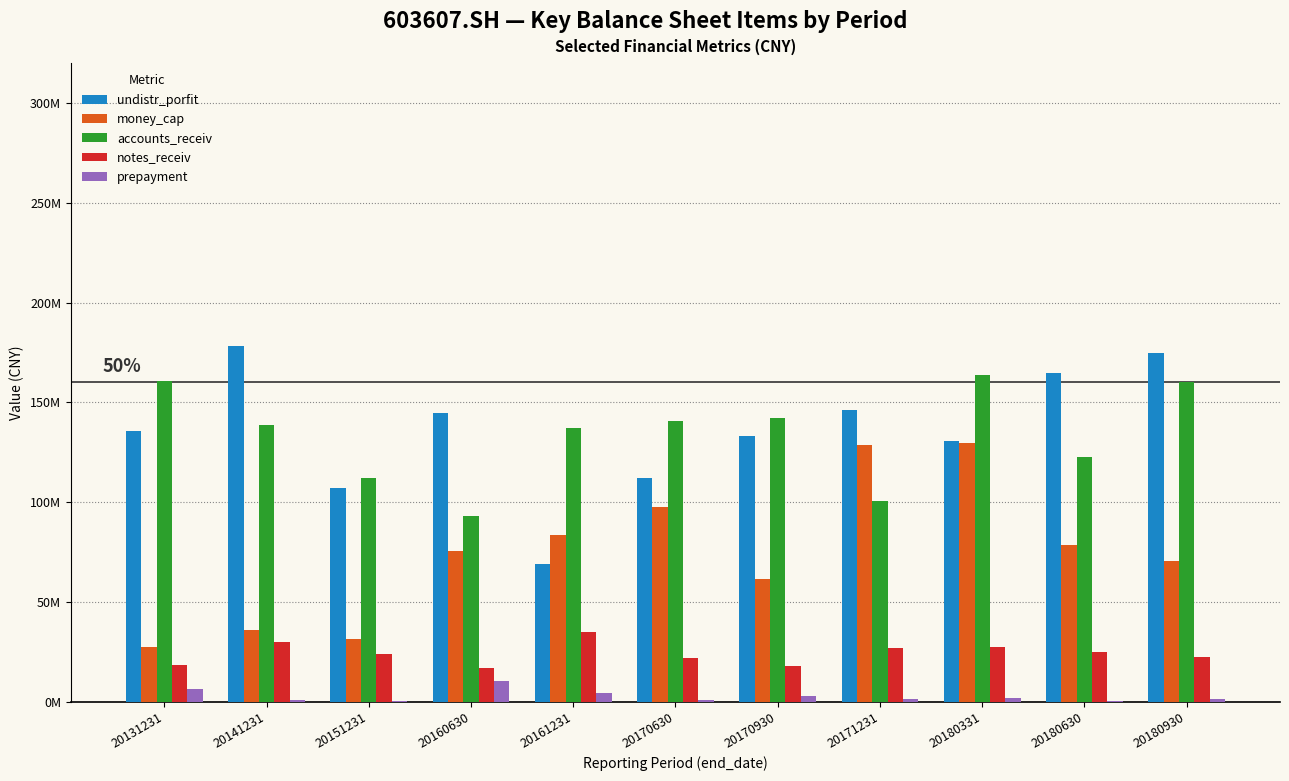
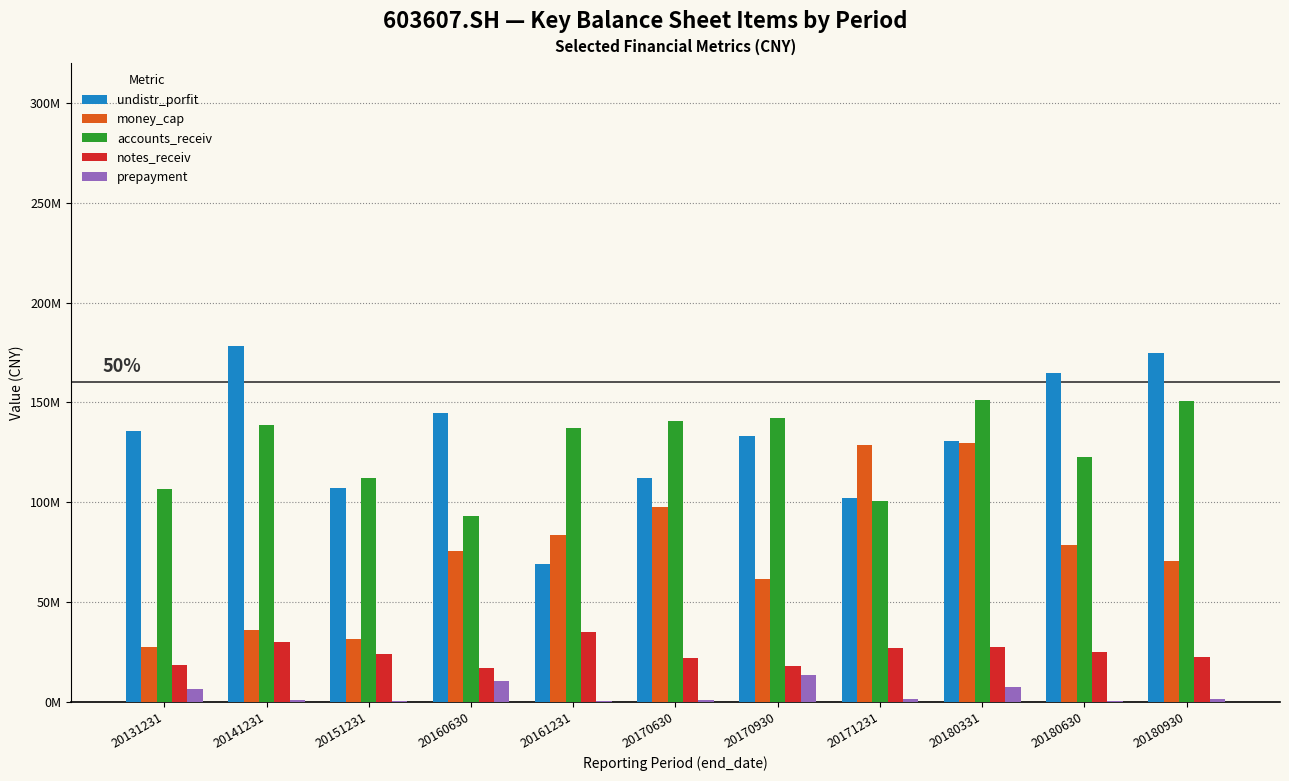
accounts_receiv, 20131231: 161000000 -> 107000000
prepayment, 20161231: 5000000 -> 0
prepayment, 20170930: 3000000 -> 13000000
undistr_porfit, 20171231: 146000000 -> 102000000
accounts_receiv, 20180331: 164000000 -> 151000000
prepayment, 20180331: 2000000 -> 7000000
accounts_receiv, 20180930: 160000000 -> 150000000
